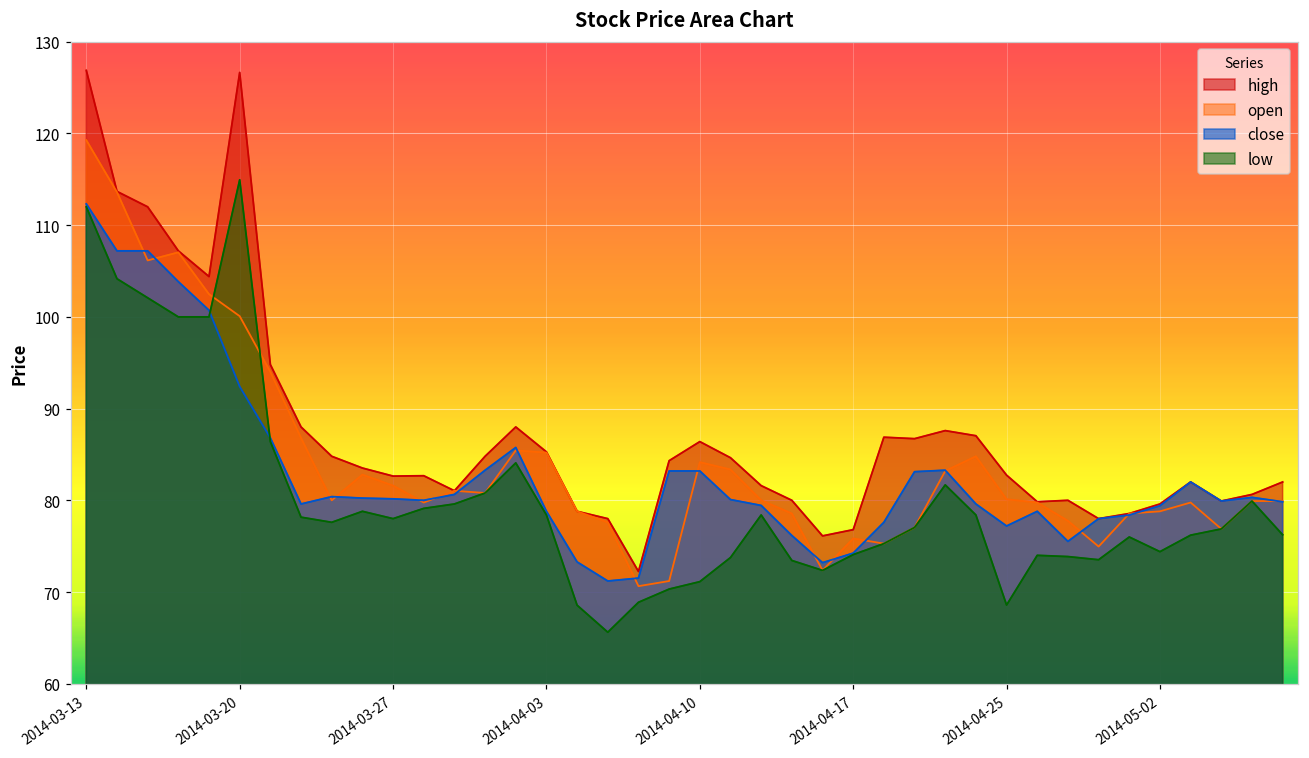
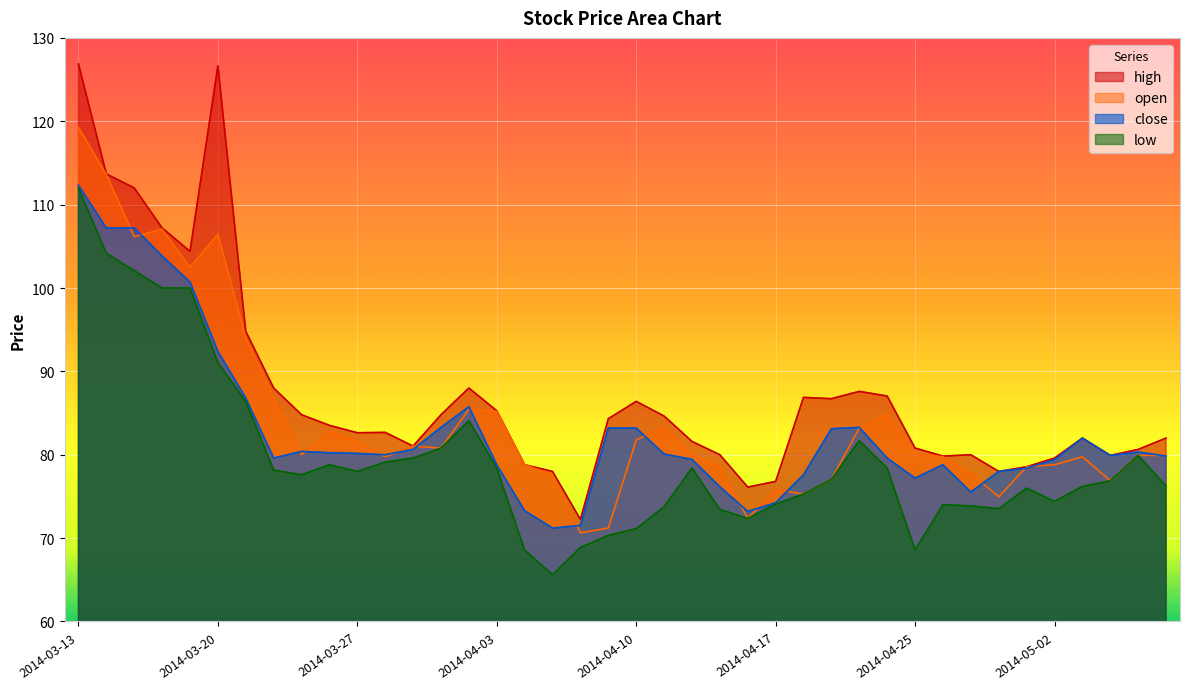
open, 2014-03-20: 100 -> 106
low, 2014-03-20: 115 -> 91
open, 2014-04-10: 84 -> 82
high, 2014-04-25: 83 -> 81
